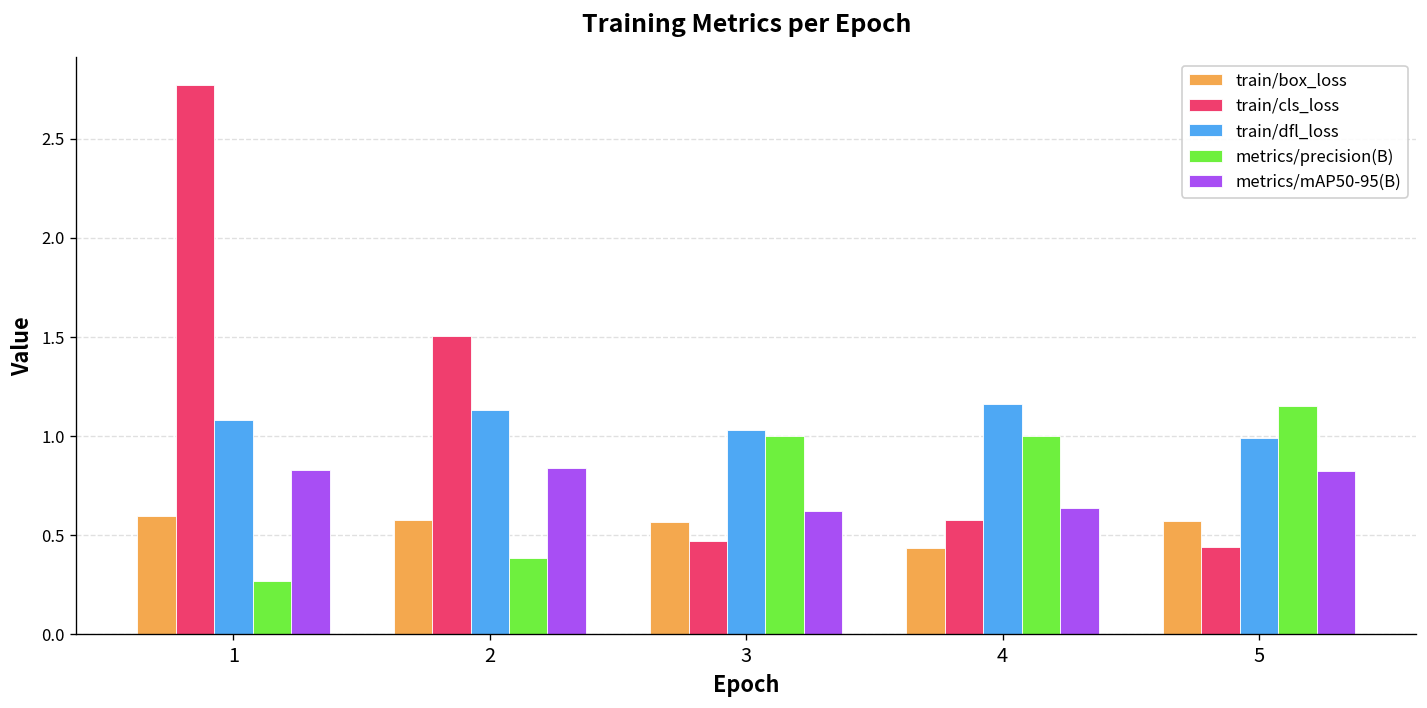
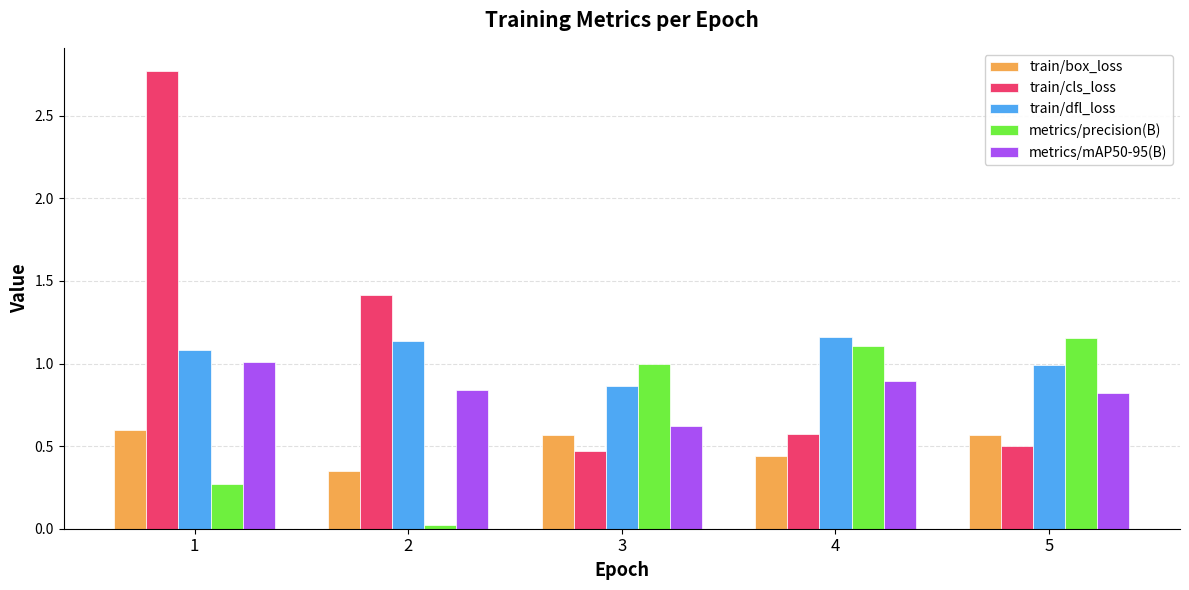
metrics/mAP50-95(B), 1: 0.83 -> 1.01
train/box_loss, 2: 0.58 -> 0.35
train/cls_loss, 2: 1.51 -> 1.41
metrics/precision(B), 2: 0.39 -> 0.02
train/dfl_loss, 3: 1.03 -> 0.87
metrics/precision(B), 4: 1.00 -> 1.11
metrics/mAP50-95(B), 4: 0.64 -> 0.89
train/cls_loss, 5: 0.44 -> 0.50
